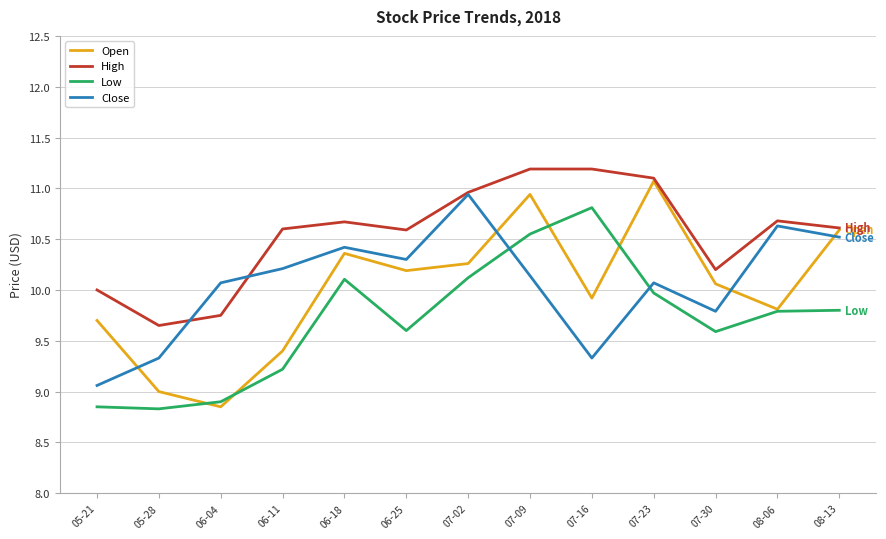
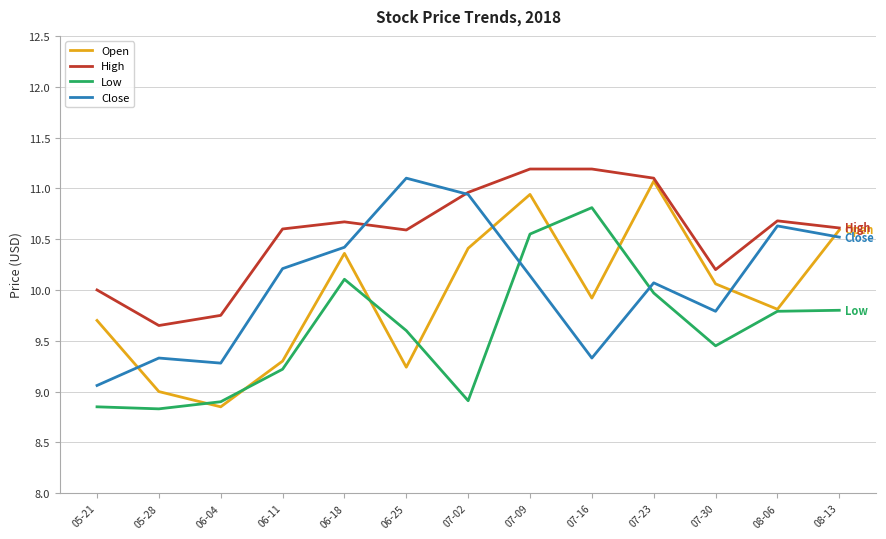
Close, 06-04: 10.07 -> 9.28
Open, 06-11: 9.4 -> 9.3
Open, 06-25: 10.19 -> 9.24
Close, 06-25: 10.3 -> 11.1
Open, 07-02: 10.26 -> 10.41
Low, 07-02: 10.12 -> 8.91
Low, 07-30: 9.59 -> 9.45
